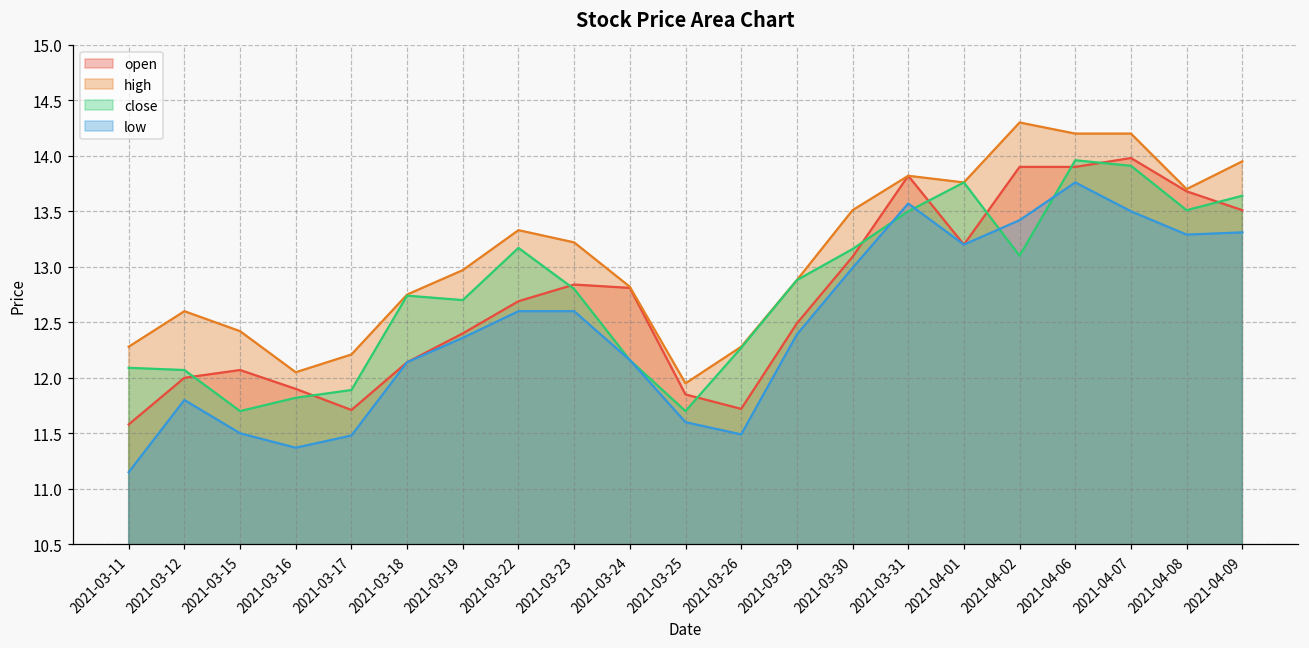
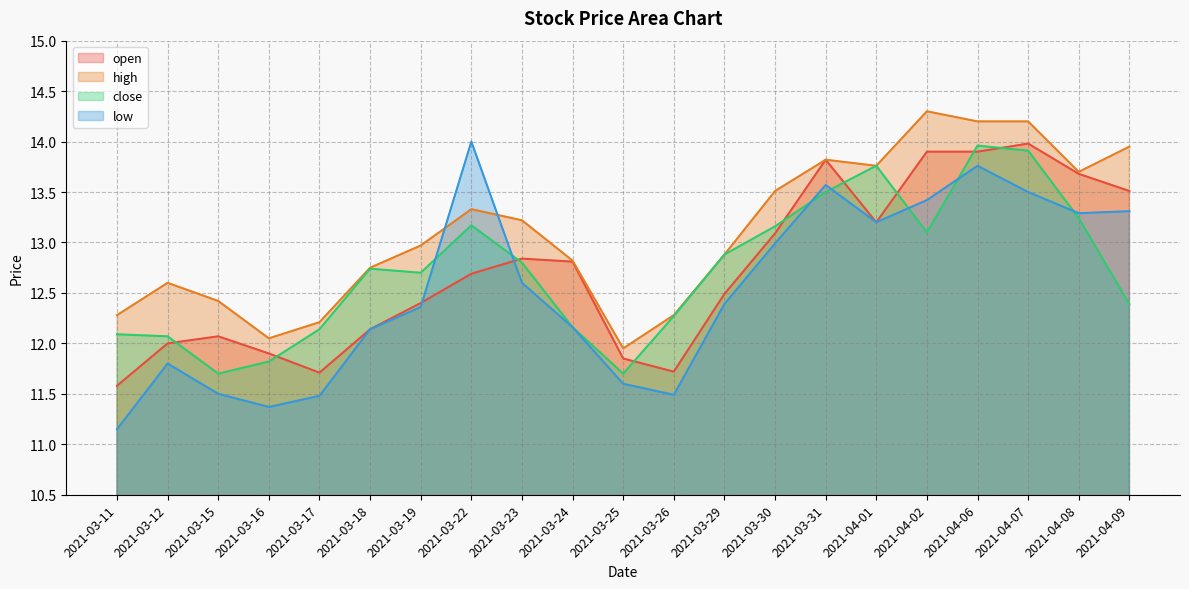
close, 2021-03-17: 11.89 -> 12.14
low, 2021-03-22: 12.6 -> 14.0
close, 2021-04-08: 13.51 -> 13.24
close, 2021-04-09: 13.64 -> 12.39
